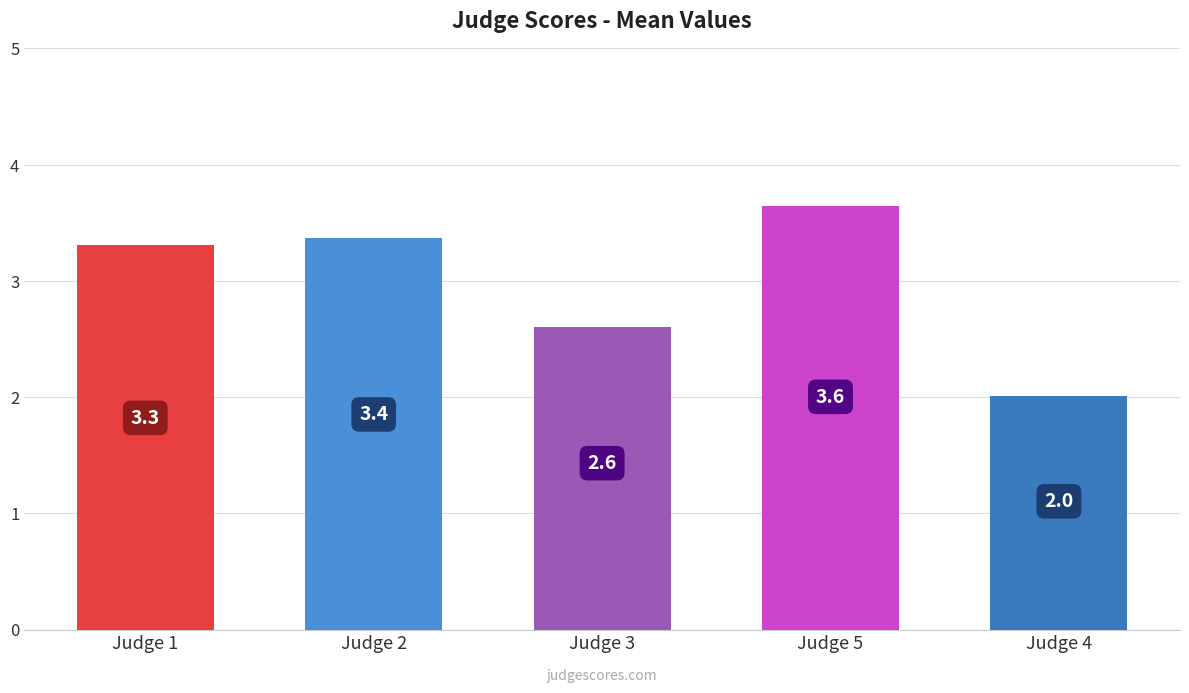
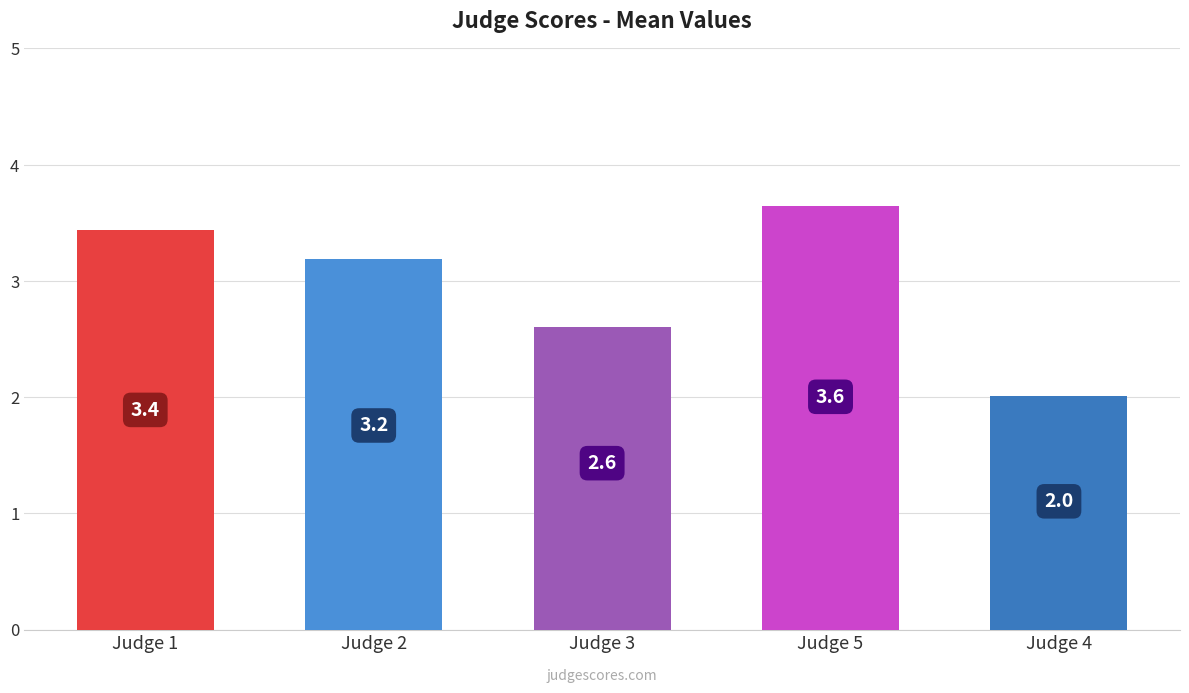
Judge 1: 3.3 -> 3.4
Judge 2: 3.4 -> 3.2
